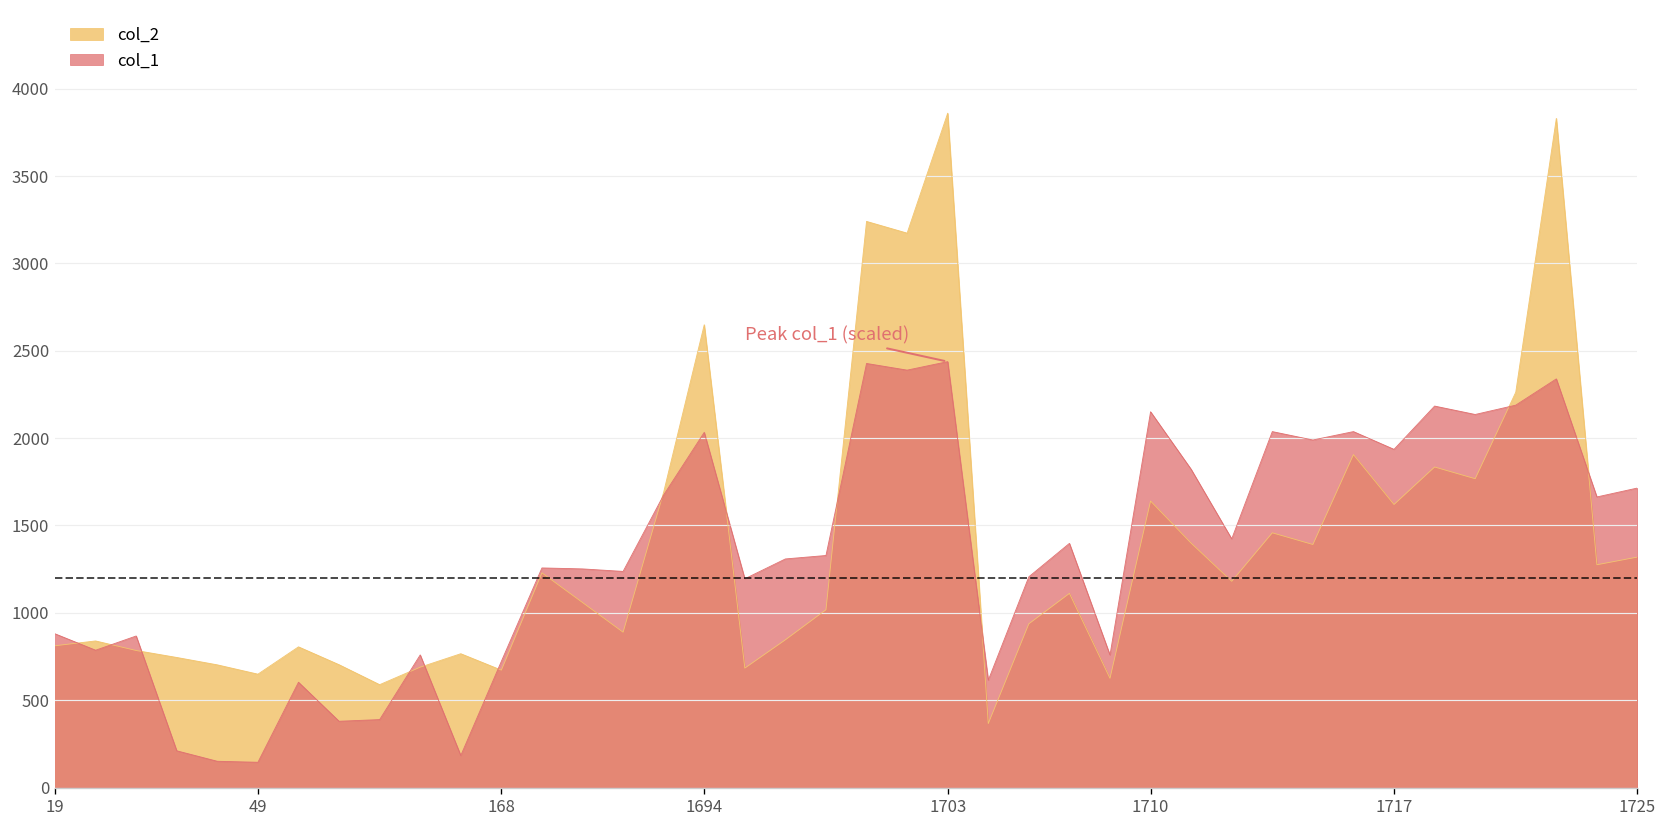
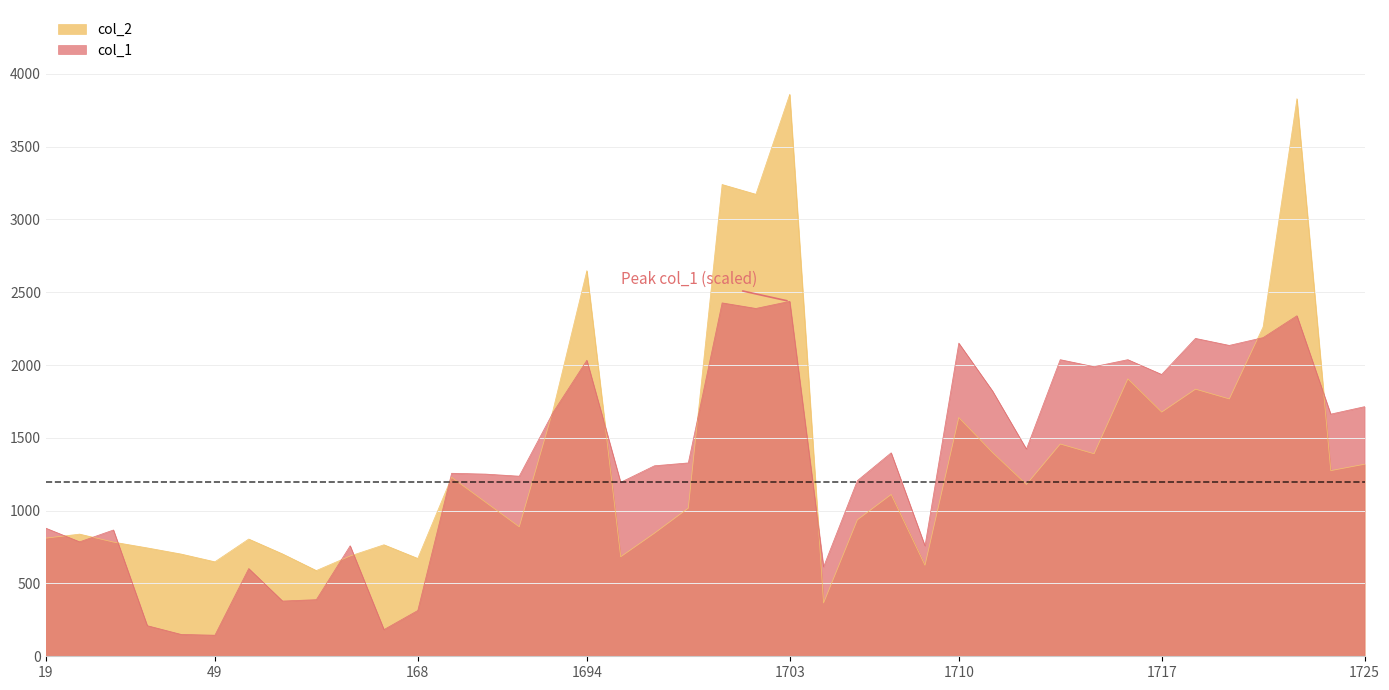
col_1, 168: 720 -> 310
col_2, 1717: 1620 -> 1680
